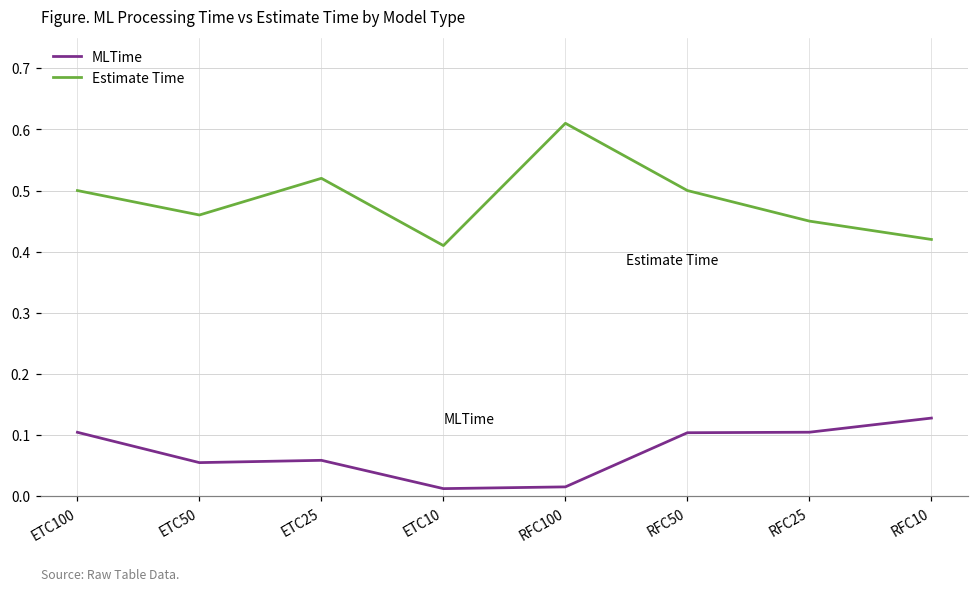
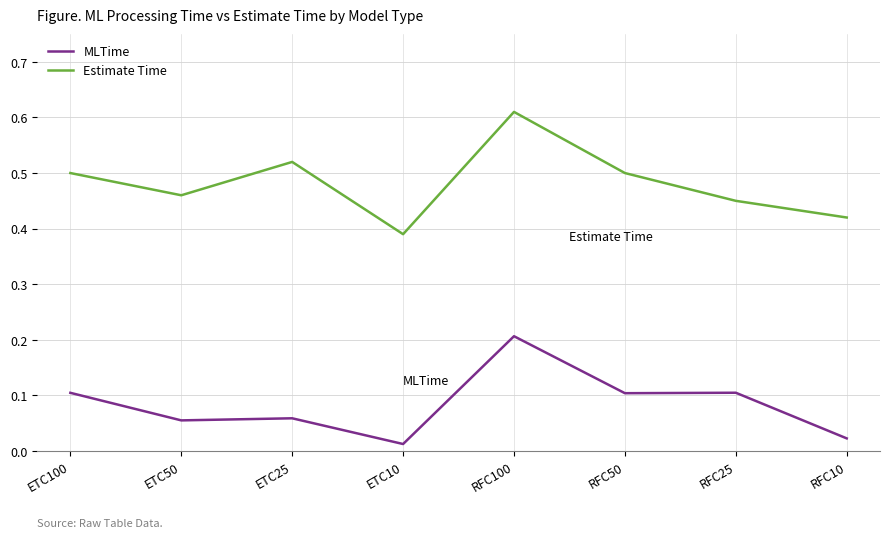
Estimate Time, ETC10: 0.41 -> 0.39
MLTime, RFC100: 0.02 -> 0.21
MLTime, RFC10: 0.13 -> 0.02
